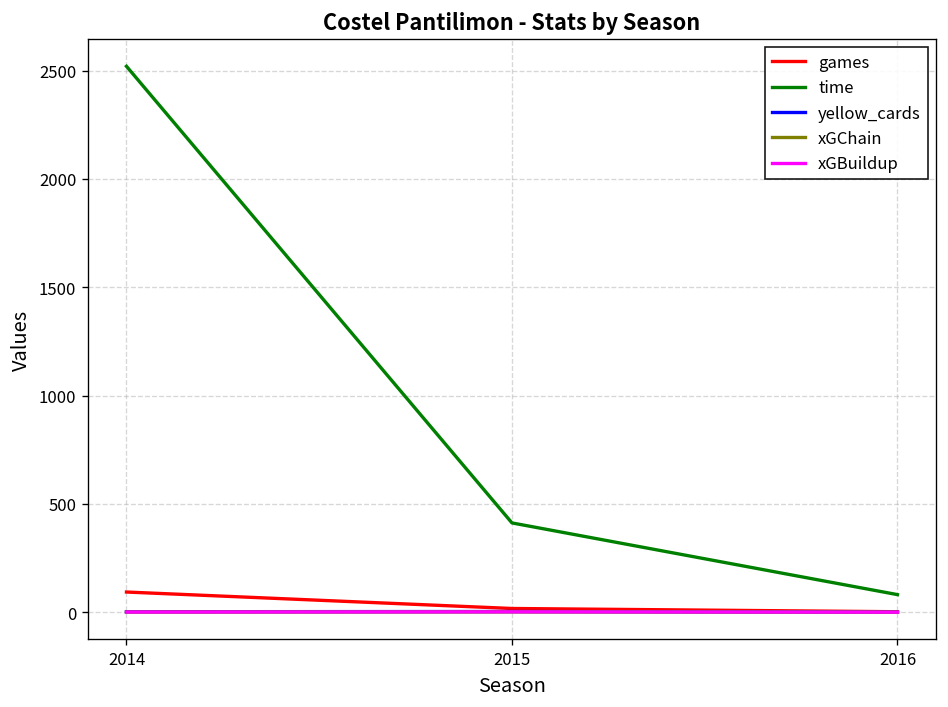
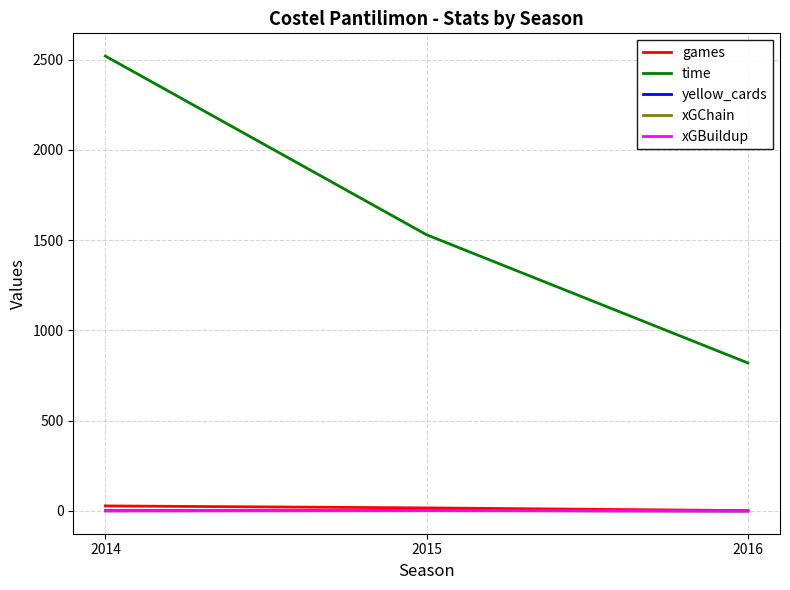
games, 2014: 90 -> 30
time, 2015: 410 -> 1530
time, 2016: 80 -> 820
